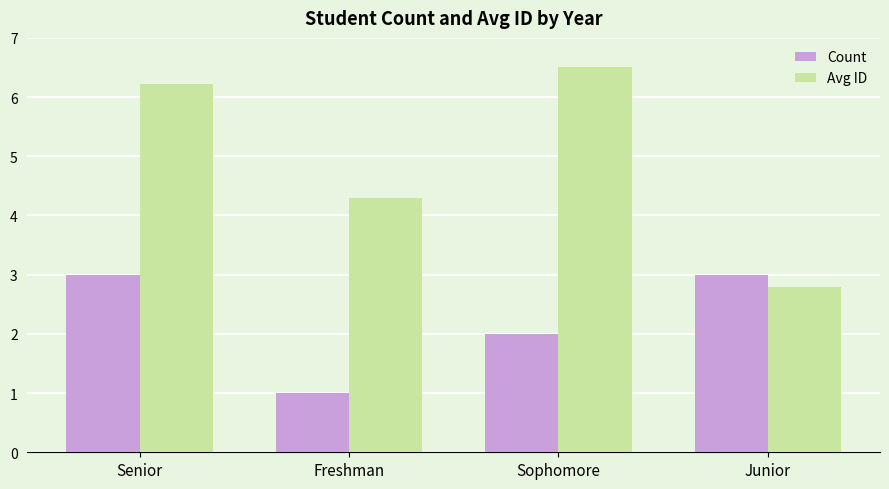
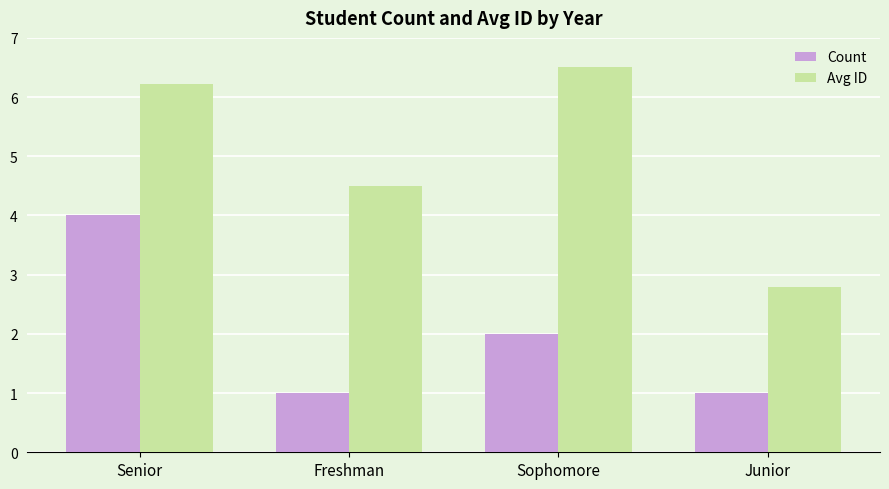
Count, Senior: 3 -> 4
Avg ID, Freshman: 4.3 -> 4.5
Count, Junior: 3 -> 1
